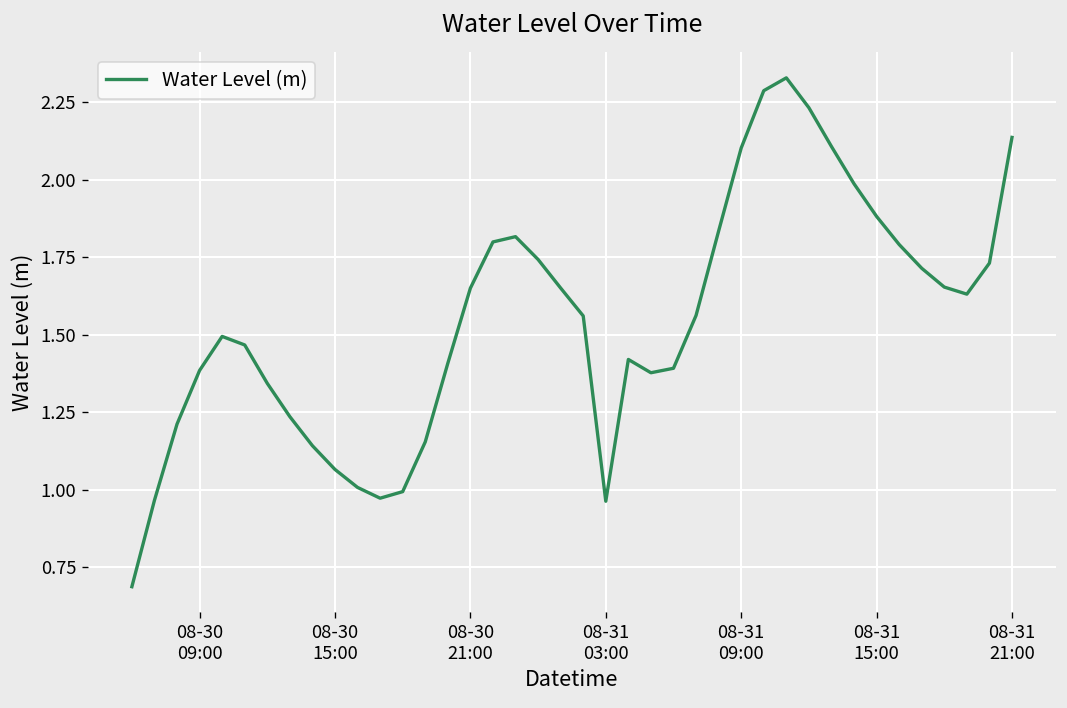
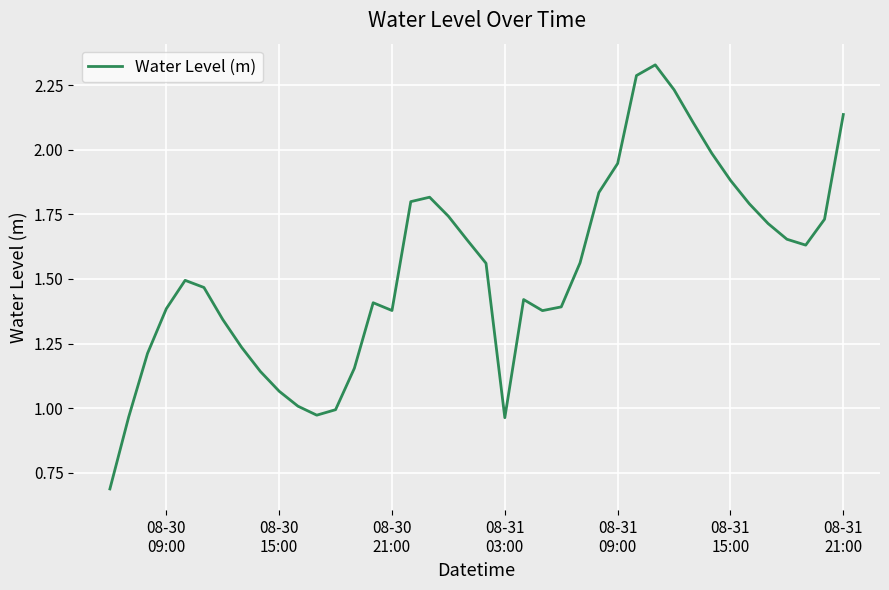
08-30 21:00: 1.65 -> 1.38
08-31 09:00: 2.10 -> 1.95
